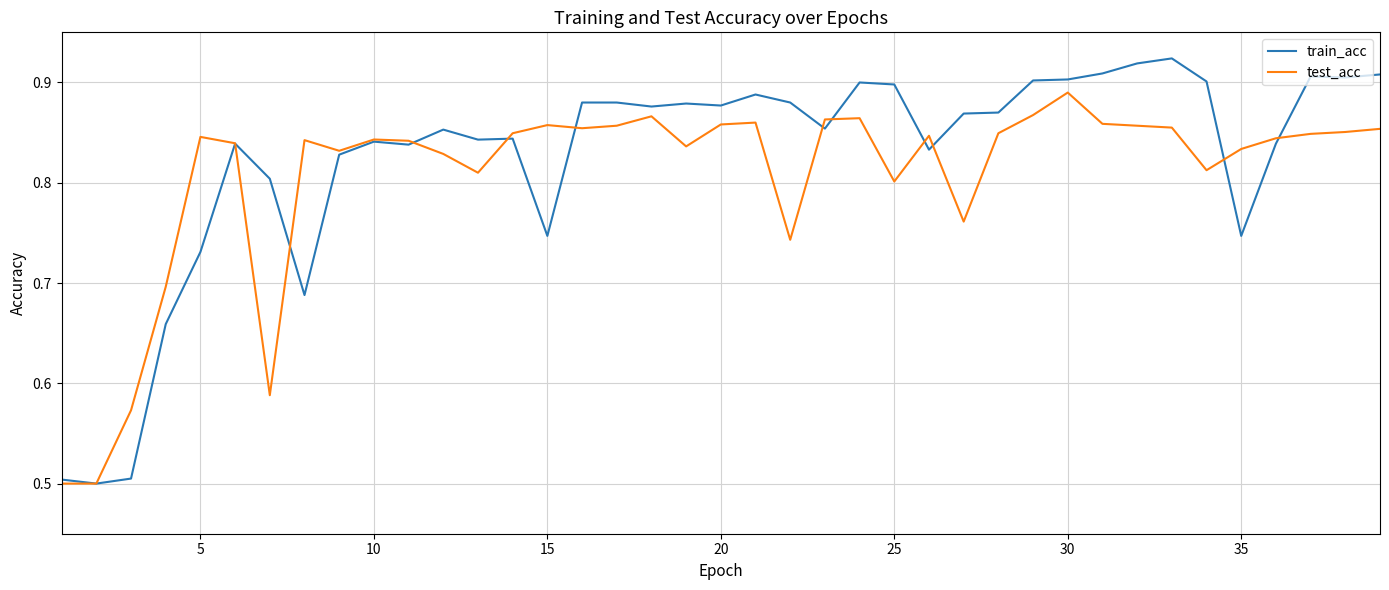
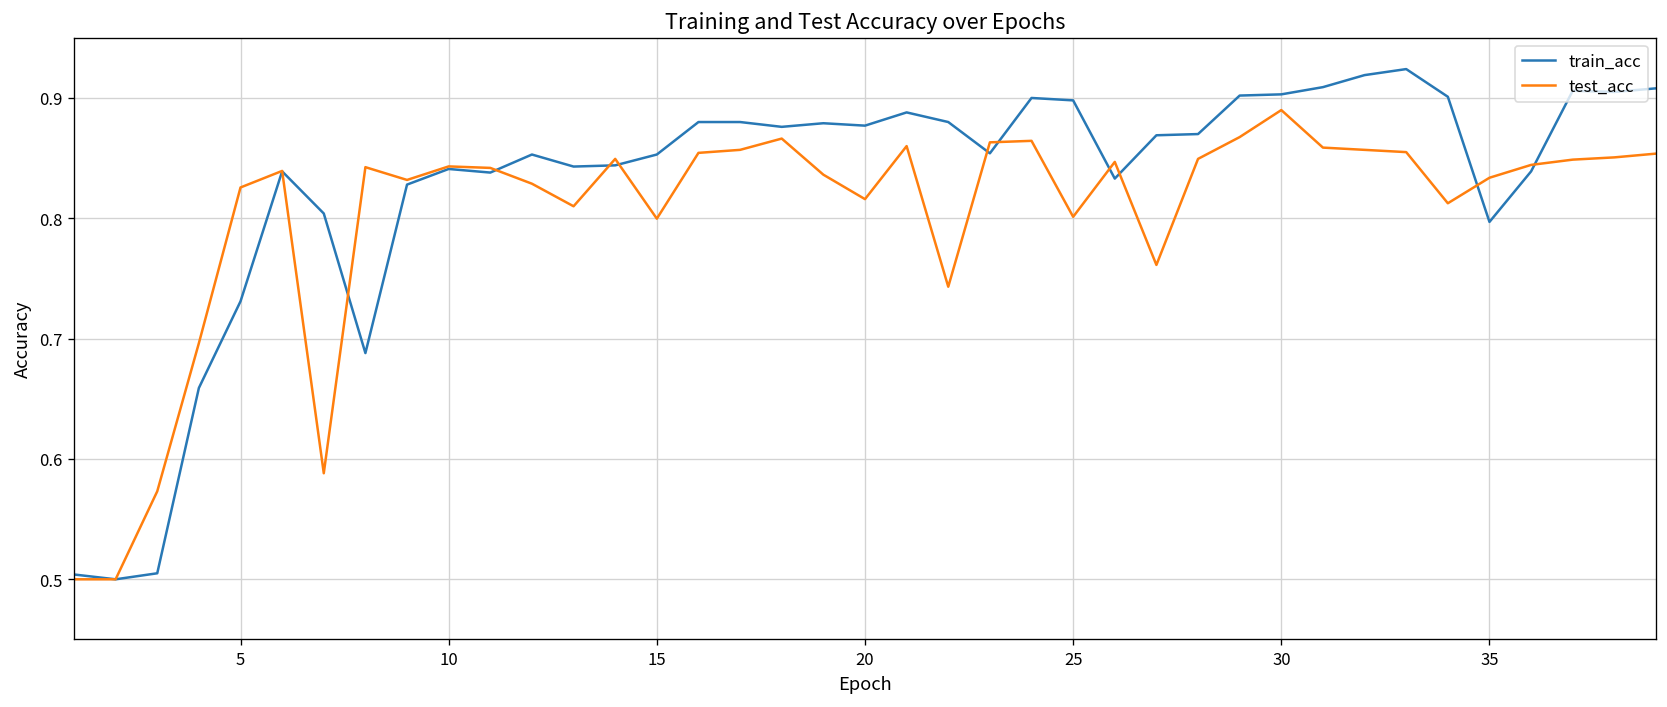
test_acc, 5: 0.846 -> 0.826
train_acc, 15: 0.747 -> 0.853
test_acc, 15: 0.858 -> 0.800
test_acc, 20: 0.858 -> 0.816
train_acc, 35: 0.747 -> 0.797
